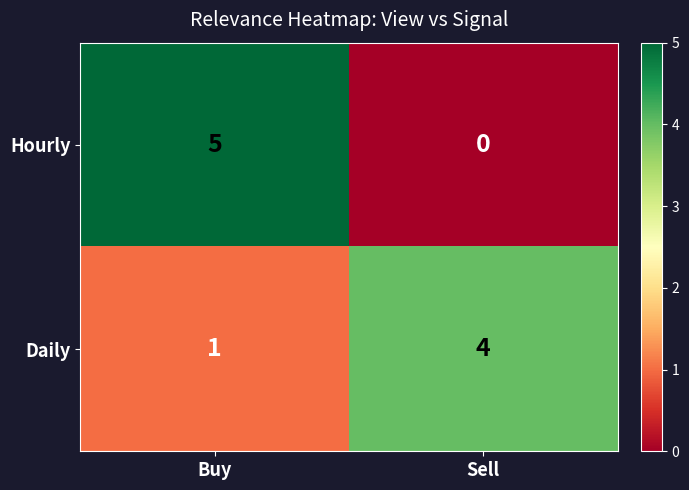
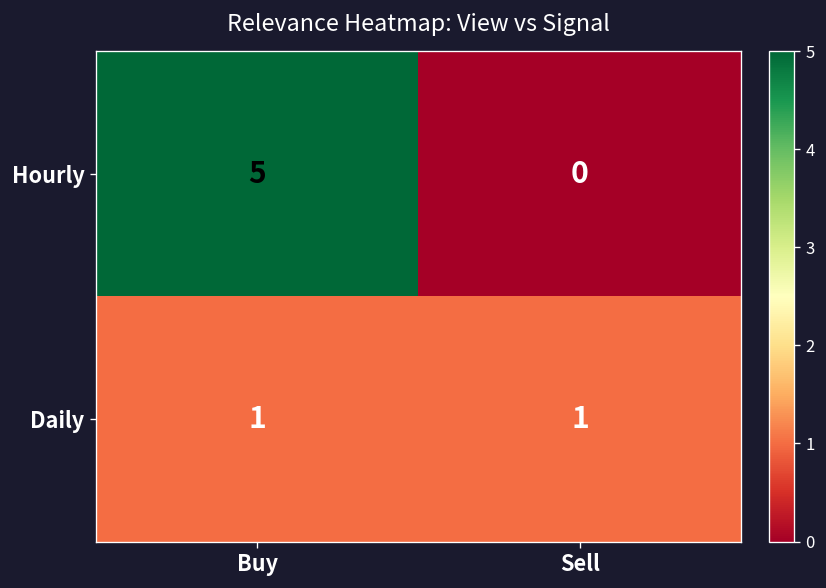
Daily, Sell: 4 -> 1
